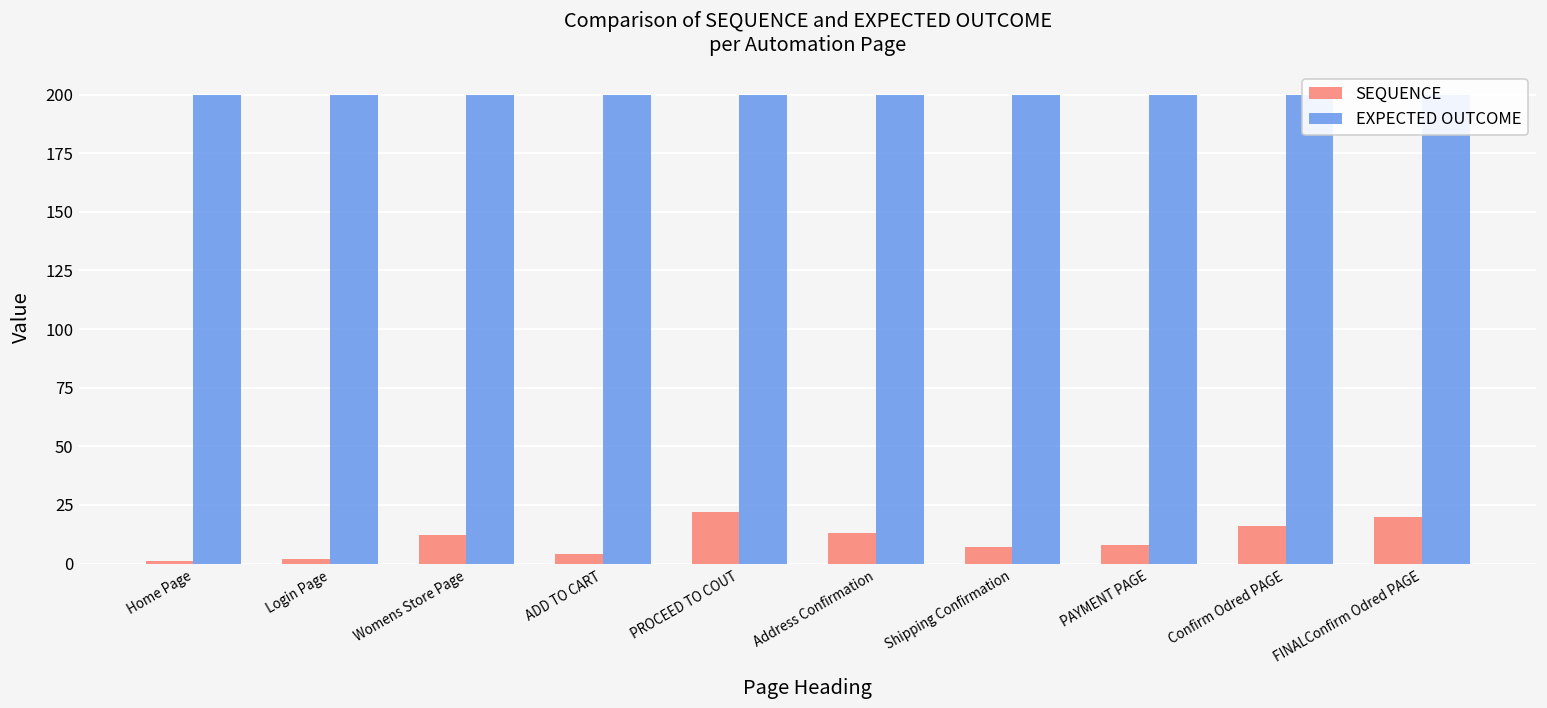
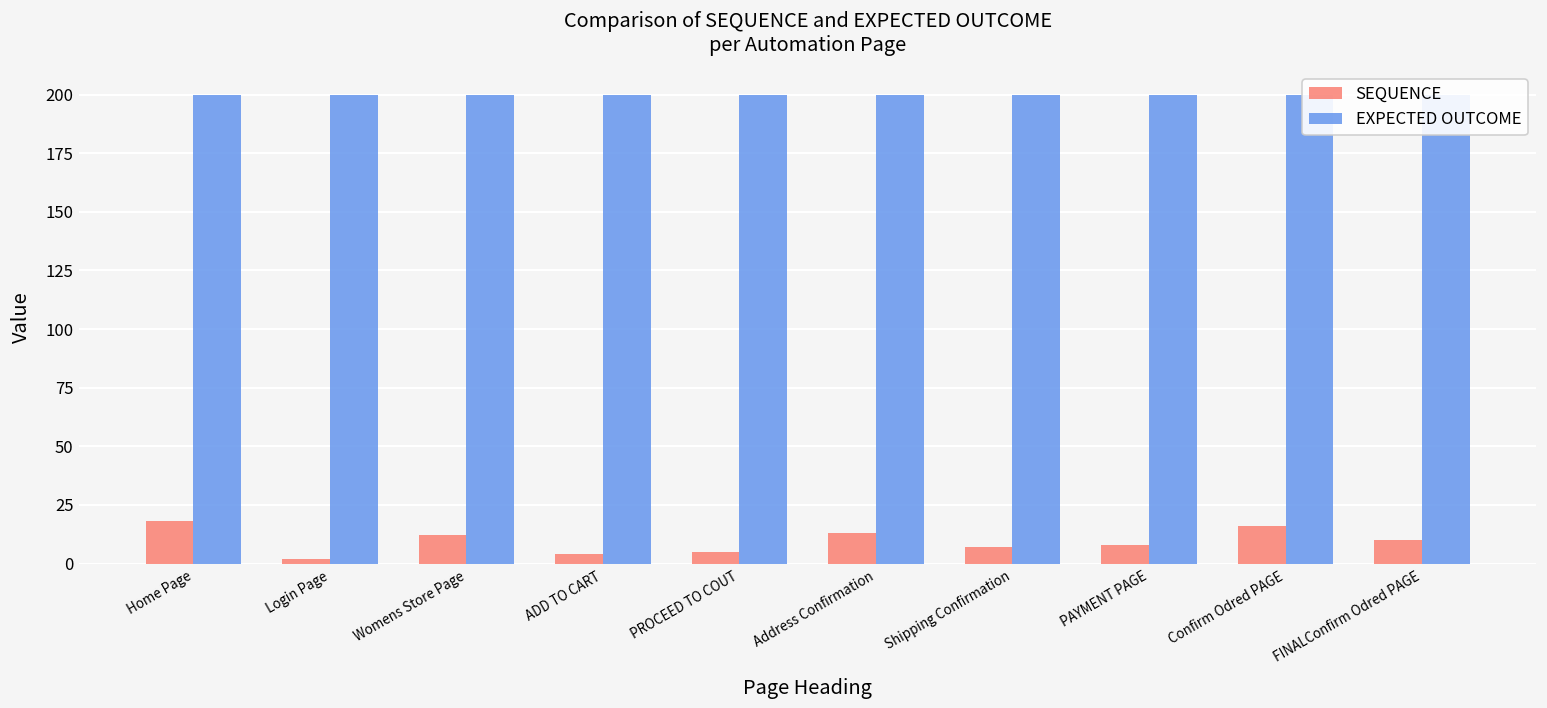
SEQUENCE, Home Page: 1 -> 18
SEQUENCE, PROCEED TO COUT: 22 -> 5
SEQUENCE, FINALConfirm Odred PAGE: 20 -> 10
